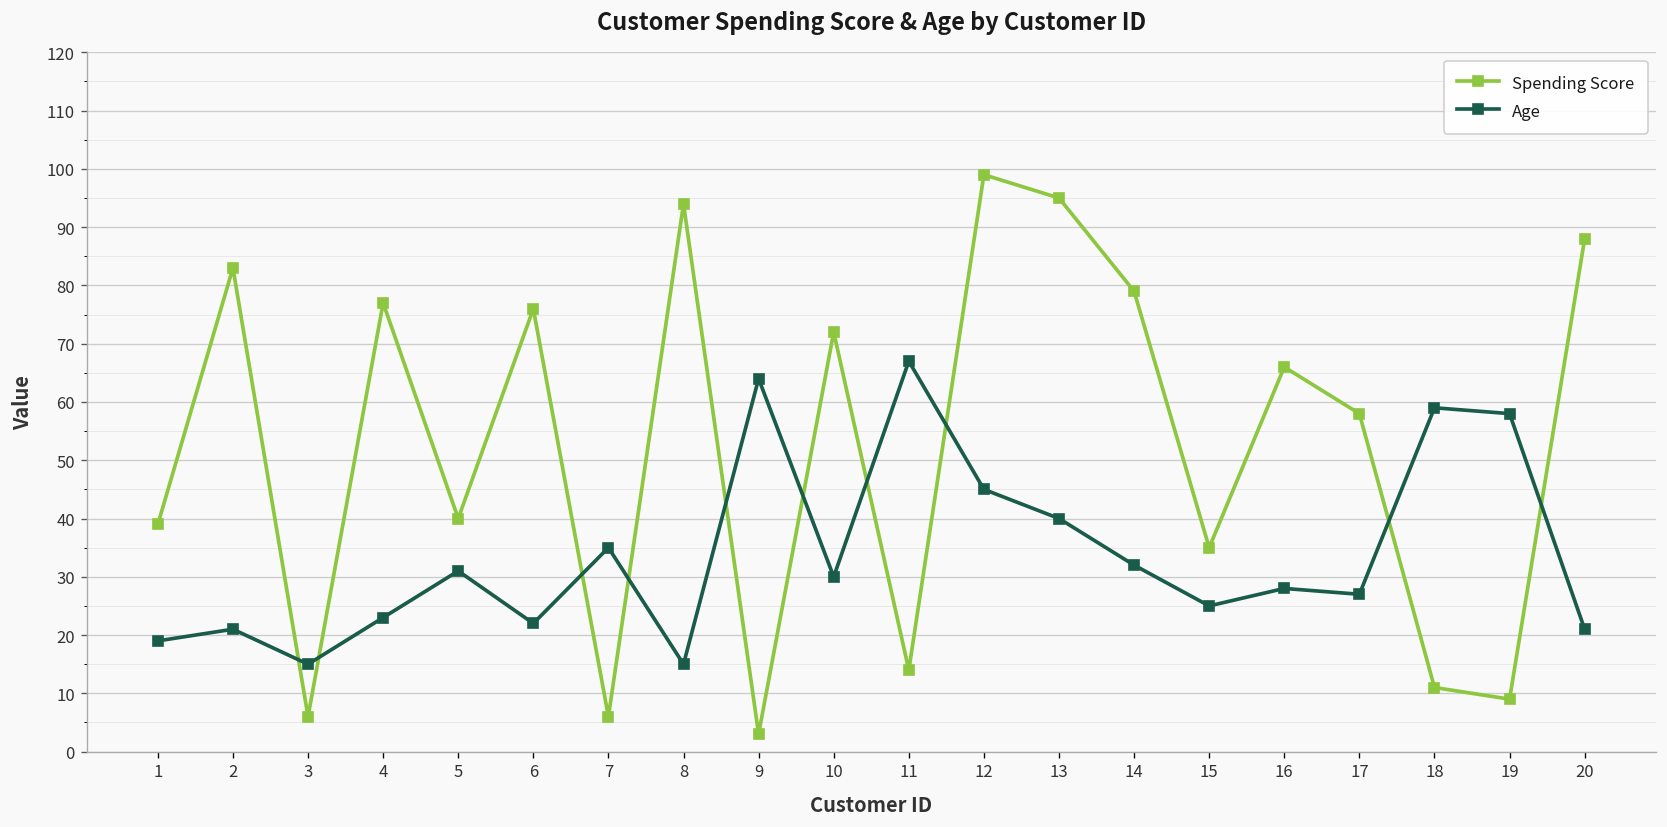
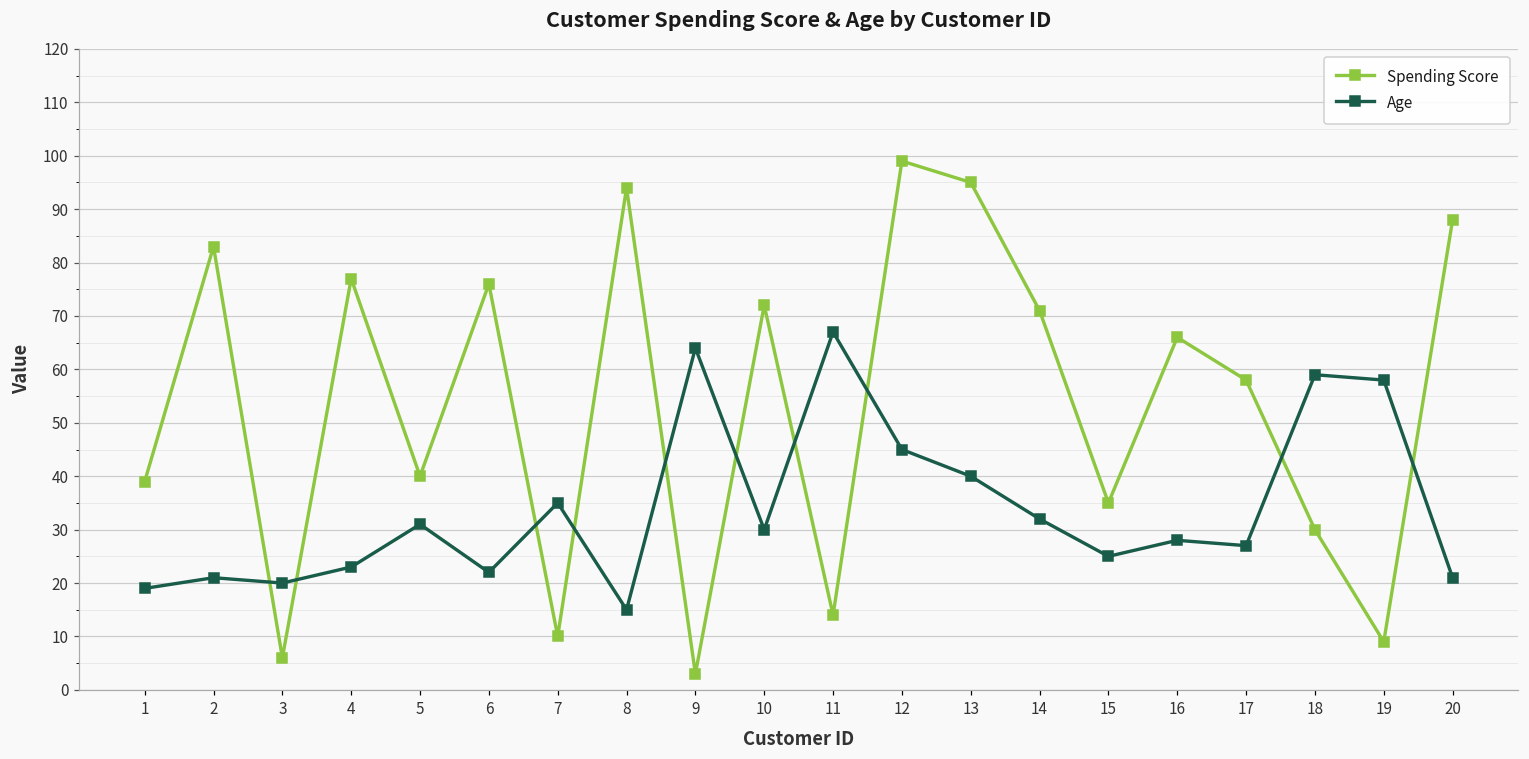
Age, 3: 15 -> 20
Spending Score, 7: 6 -> 10
Spending Score, 14: 79 -> 71
Spending Score, 18: 11 -> 30
